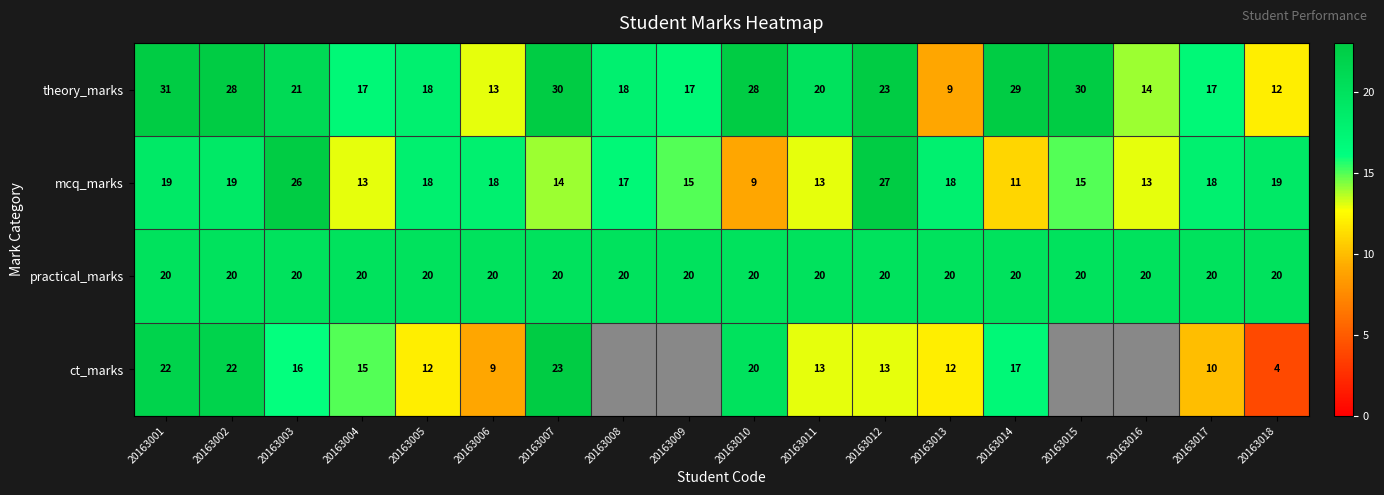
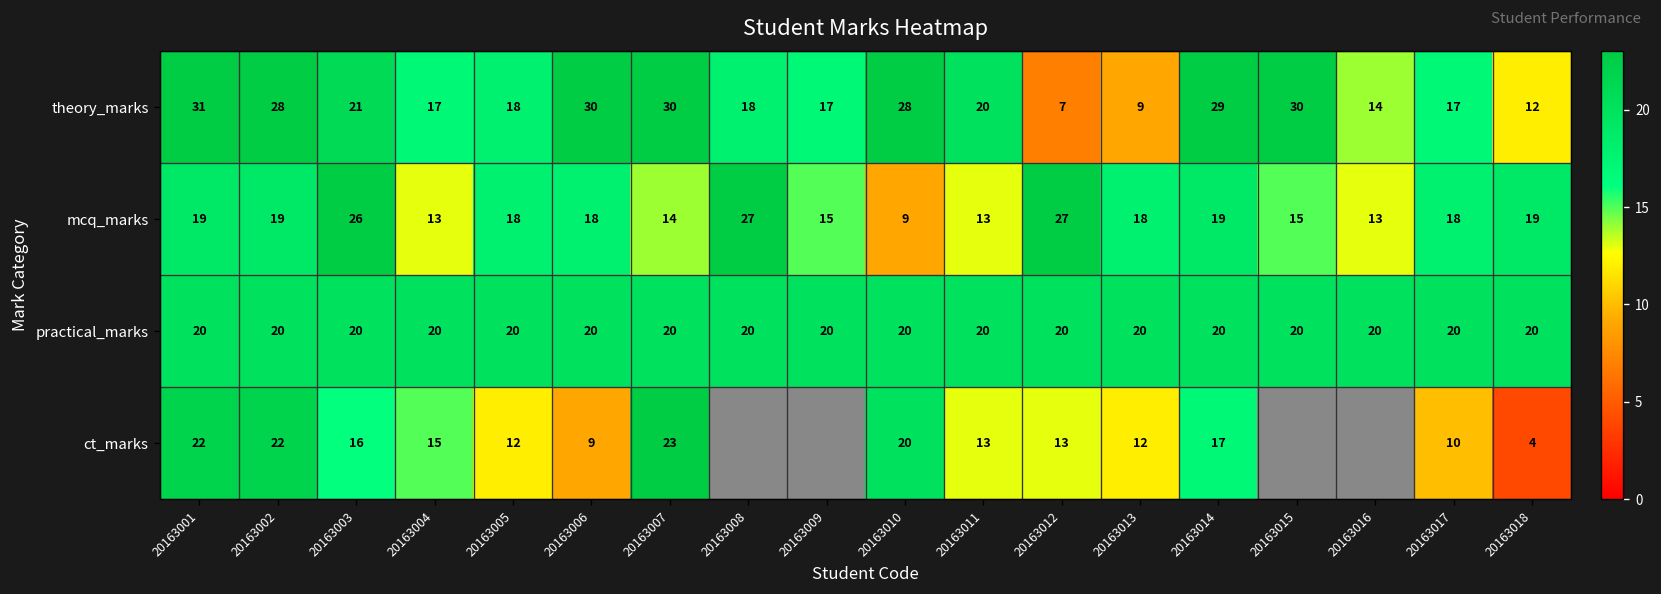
theory_marks, 20163006: 13 -> 30
theory_marks, 20163012: 23 -> 7
mcq_marks, 20163008: 17 -> 27
mcq_marks, 20163014: 11 -> 19
